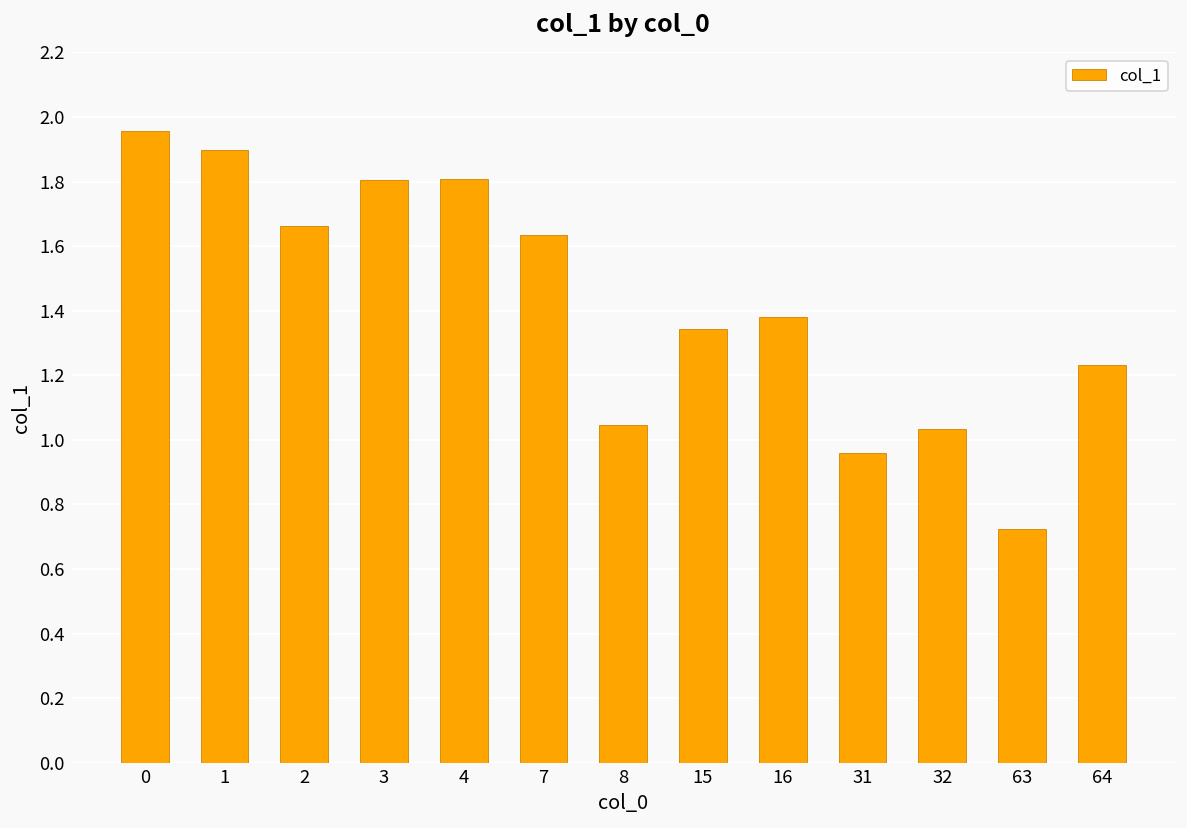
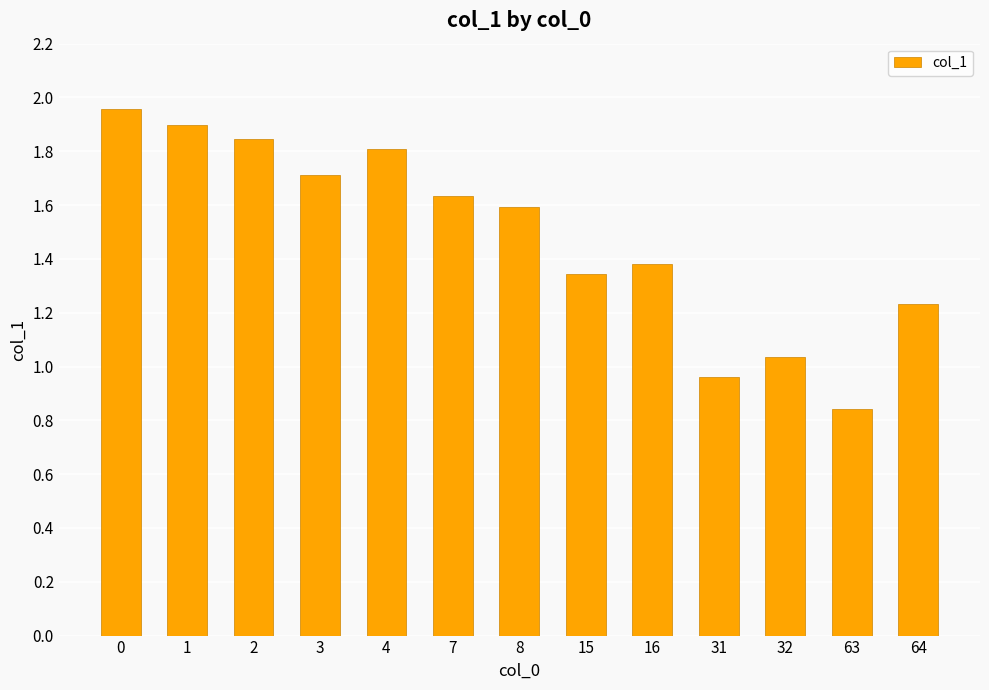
2: 1.66 -> 1.84
3: 1.80 -> 1.71
8: 1.05 -> 1.59
63: 0.72 -> 0.84
